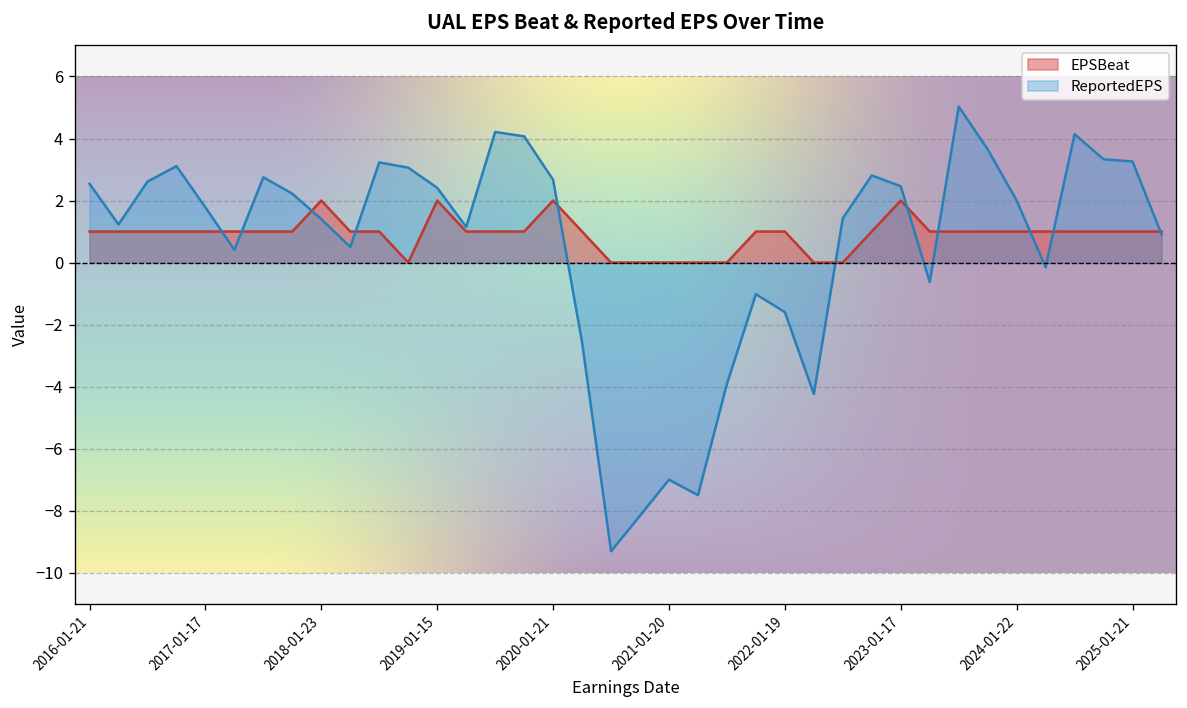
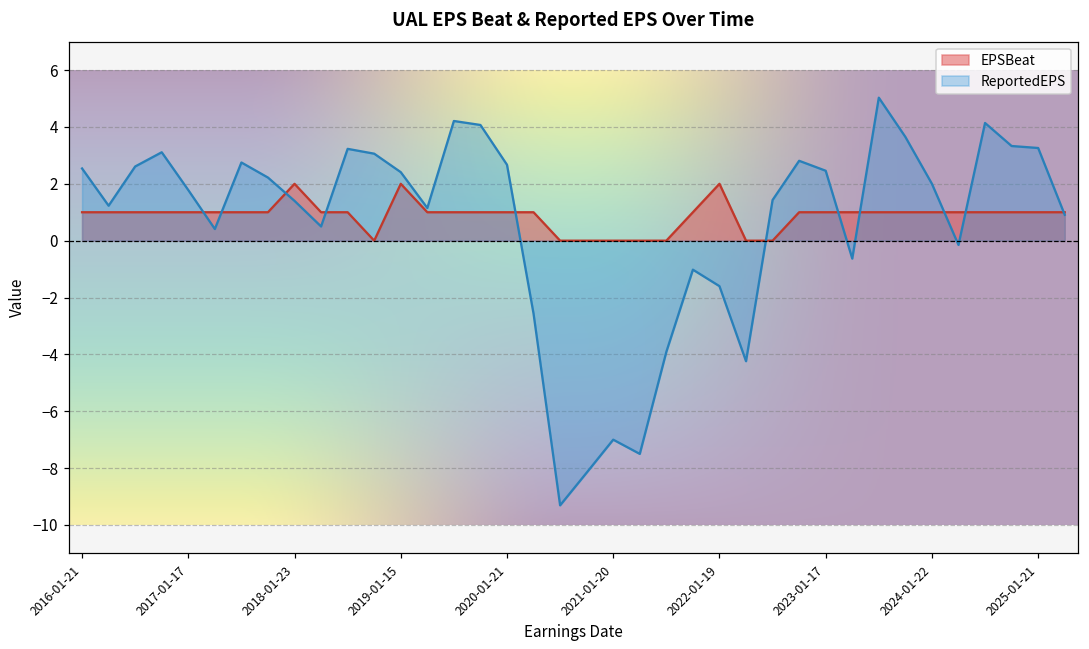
EPSBeat, 2020-01-21: 2 -> 1
EPSBeat, 2022-01-19: 1 -> 2
EPSBeat, 2023-01-17: 2 -> 1
